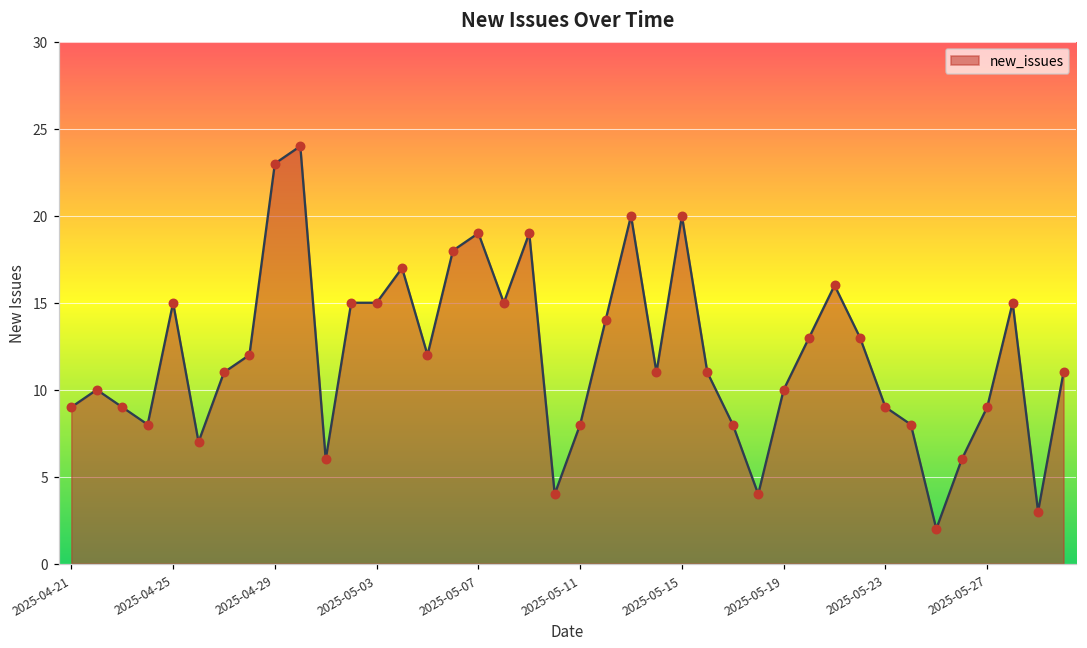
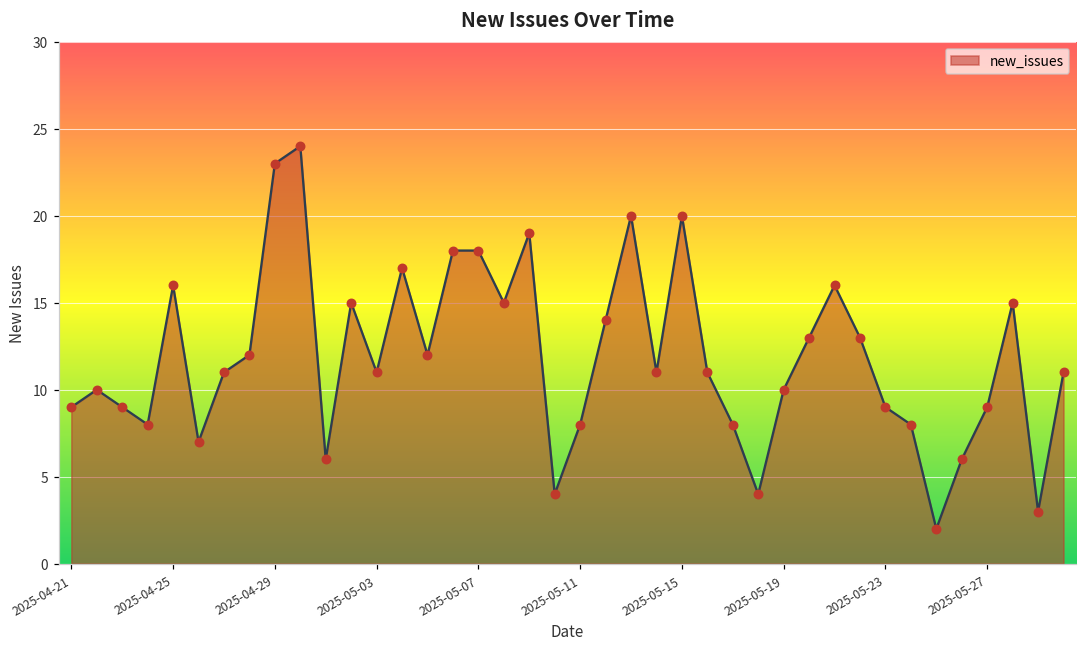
2025-04-25: 15 -> 16
2025-05-03: 15 -> 11
2025-05-07: 19 -> 18
